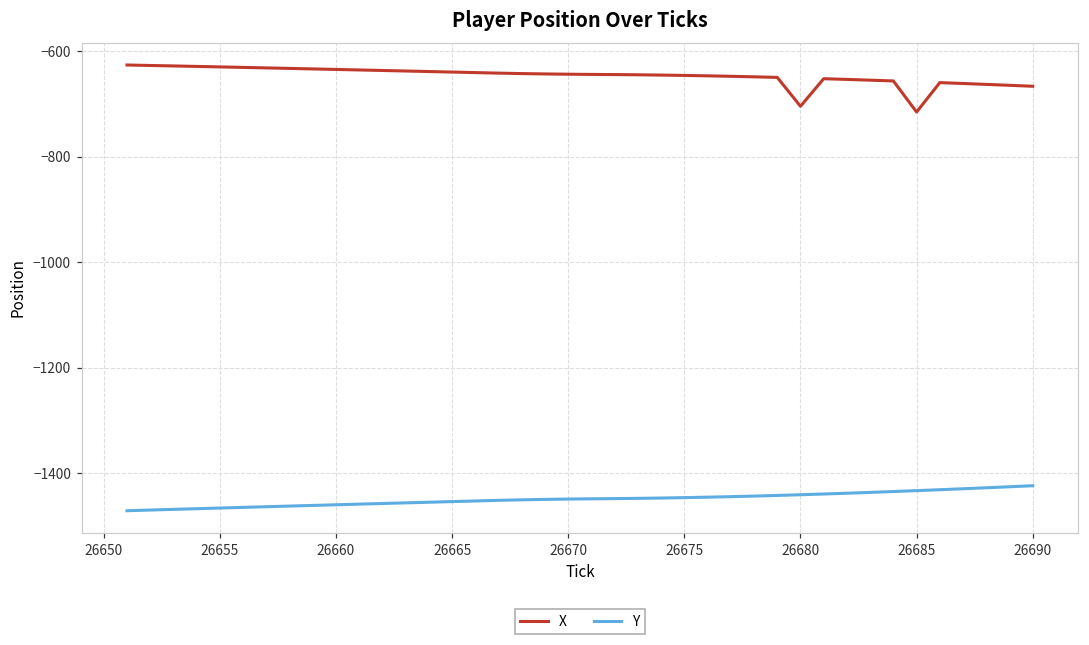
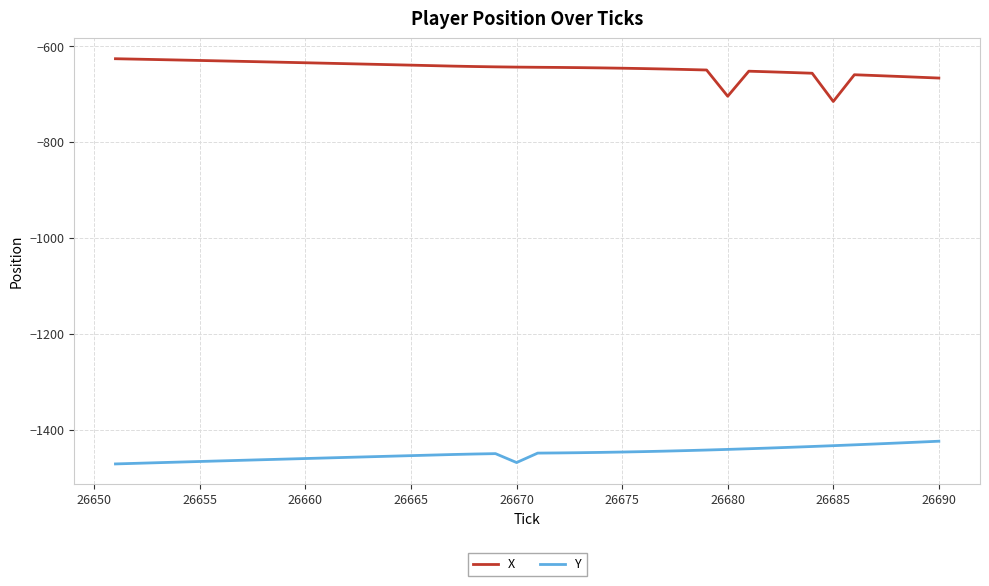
Y, 26670: -1450 -> -1470
